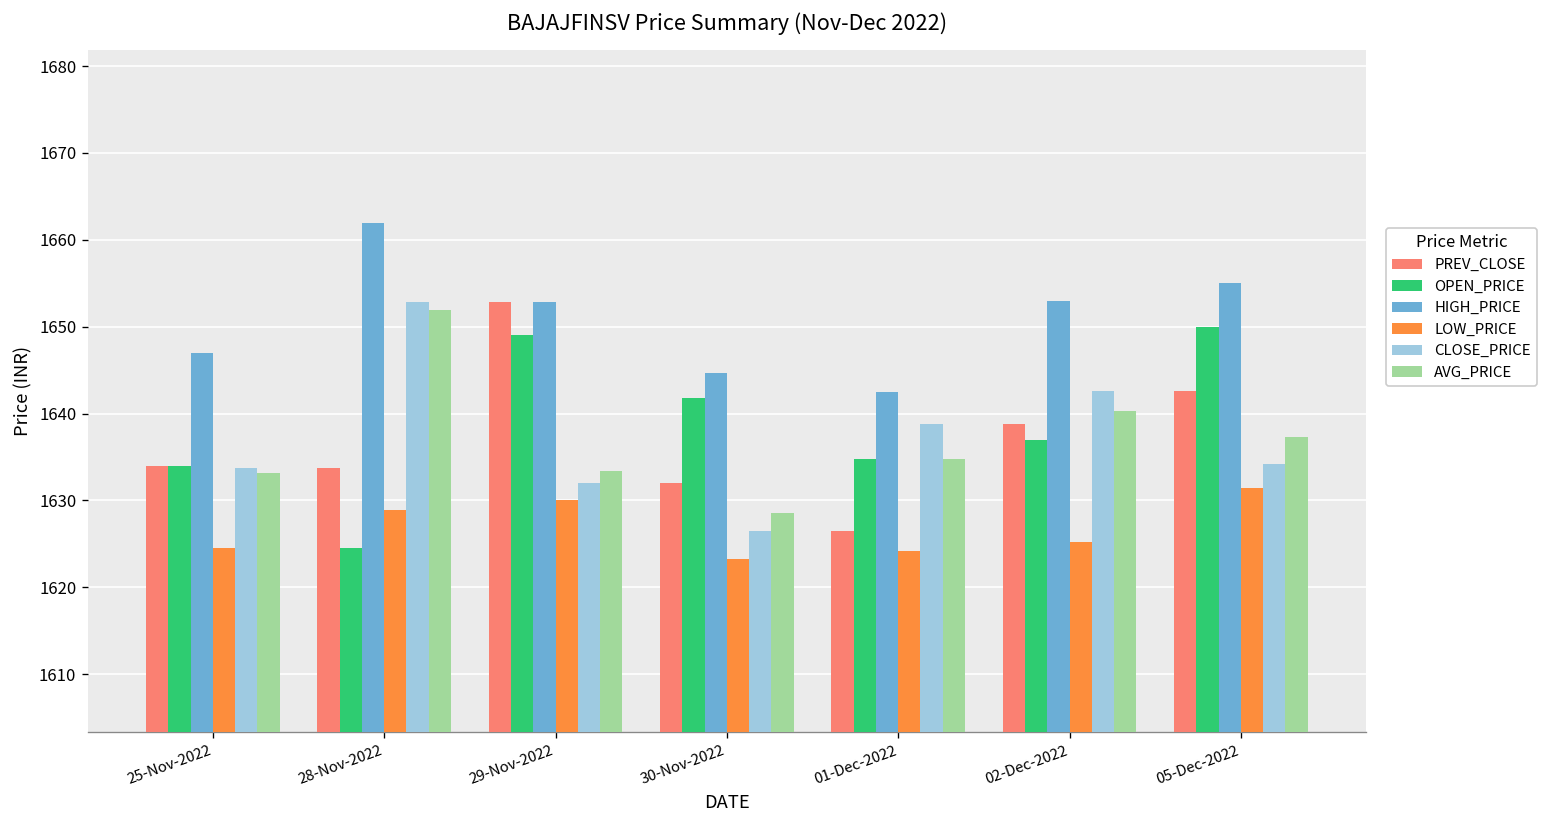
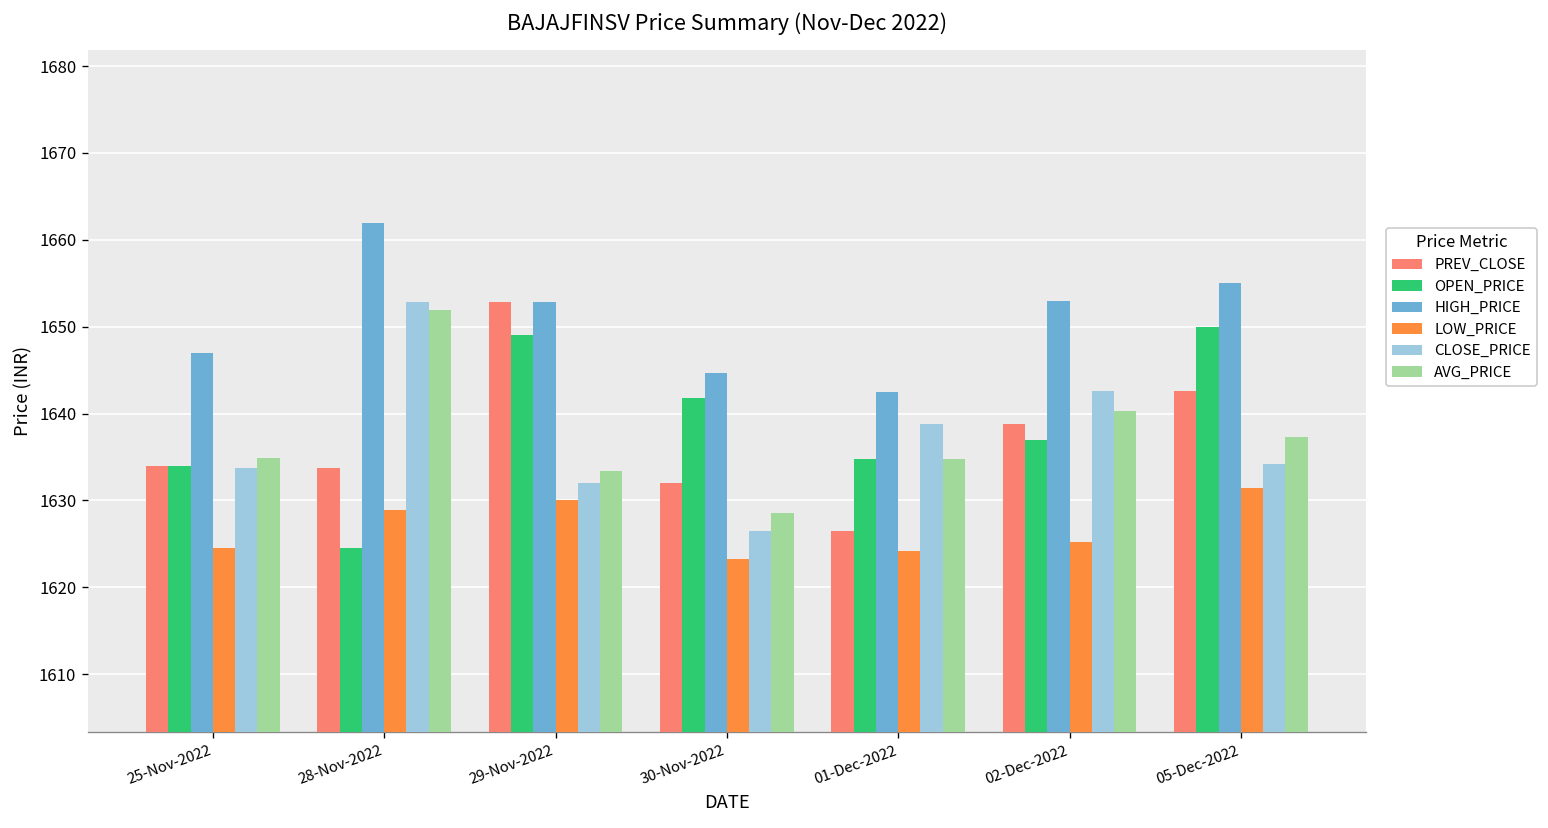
AVG_PRICE, 25-Nov-2022: 1633 -> 1635
